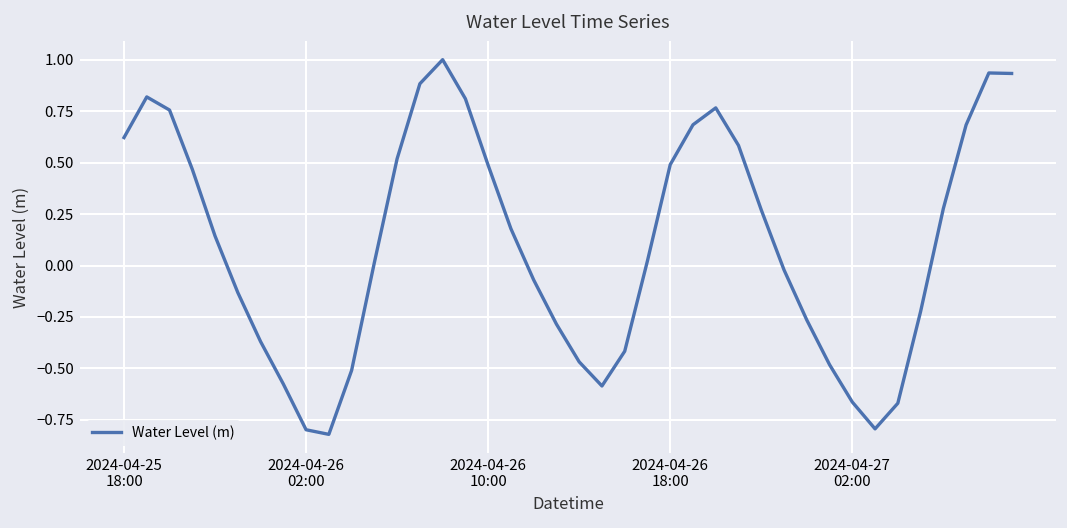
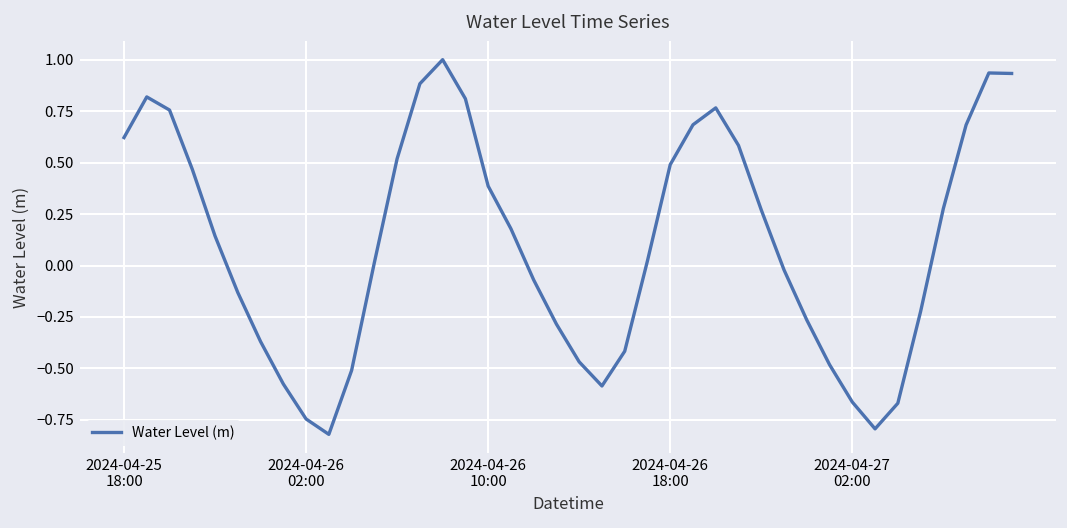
2024-04-26 02:00: -0.80 -> -0.75
2024-04-26 10:00: 0.49 -> 0.39
